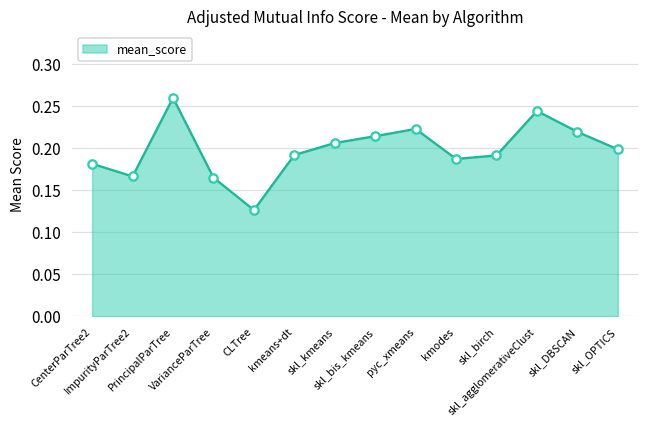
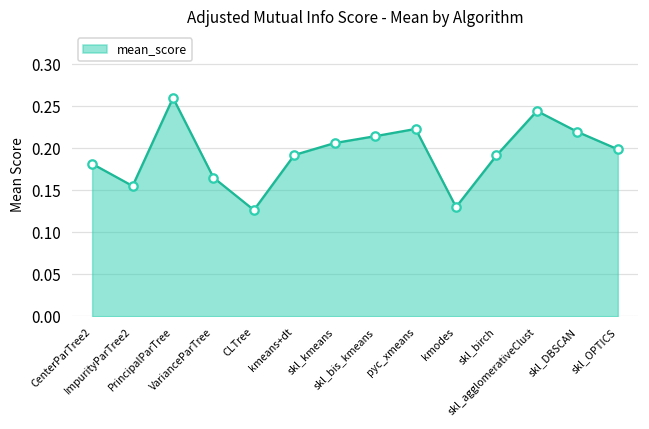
ImpurityParTree2: 0.17 -> 0.16
kmodes: 0.19 -> 0.13
